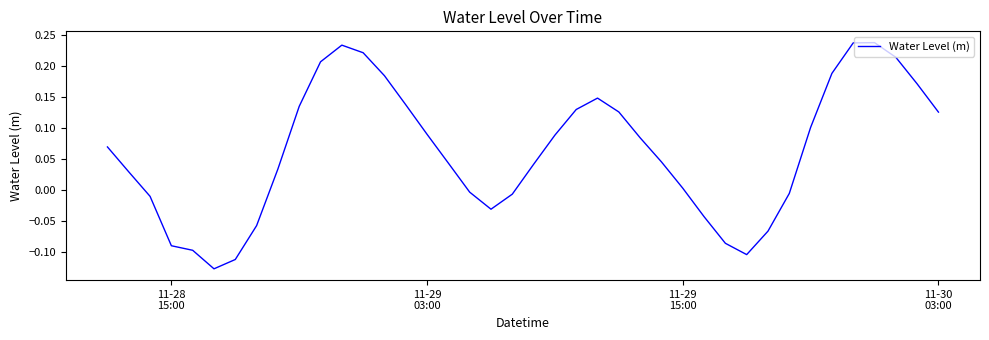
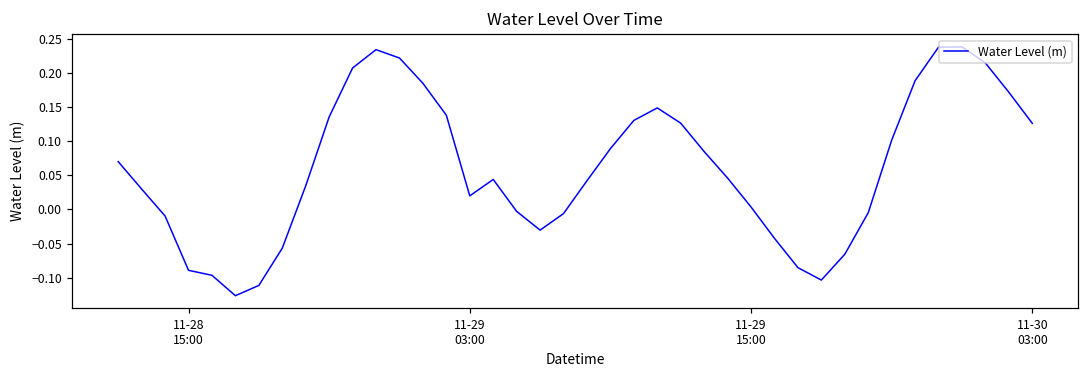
11-29 03:00: 0.09 -> 0.02
